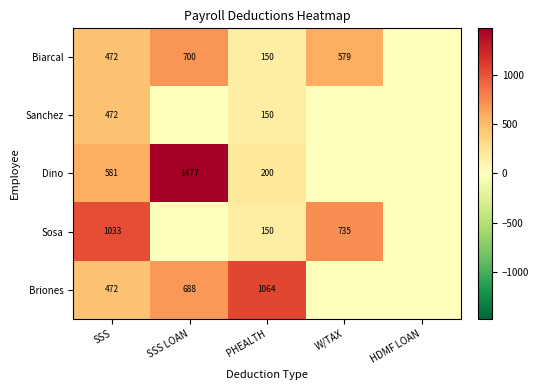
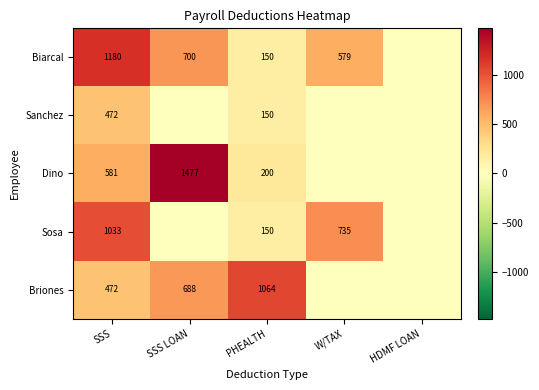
Biarcal, SSS: 472 -> 1180
